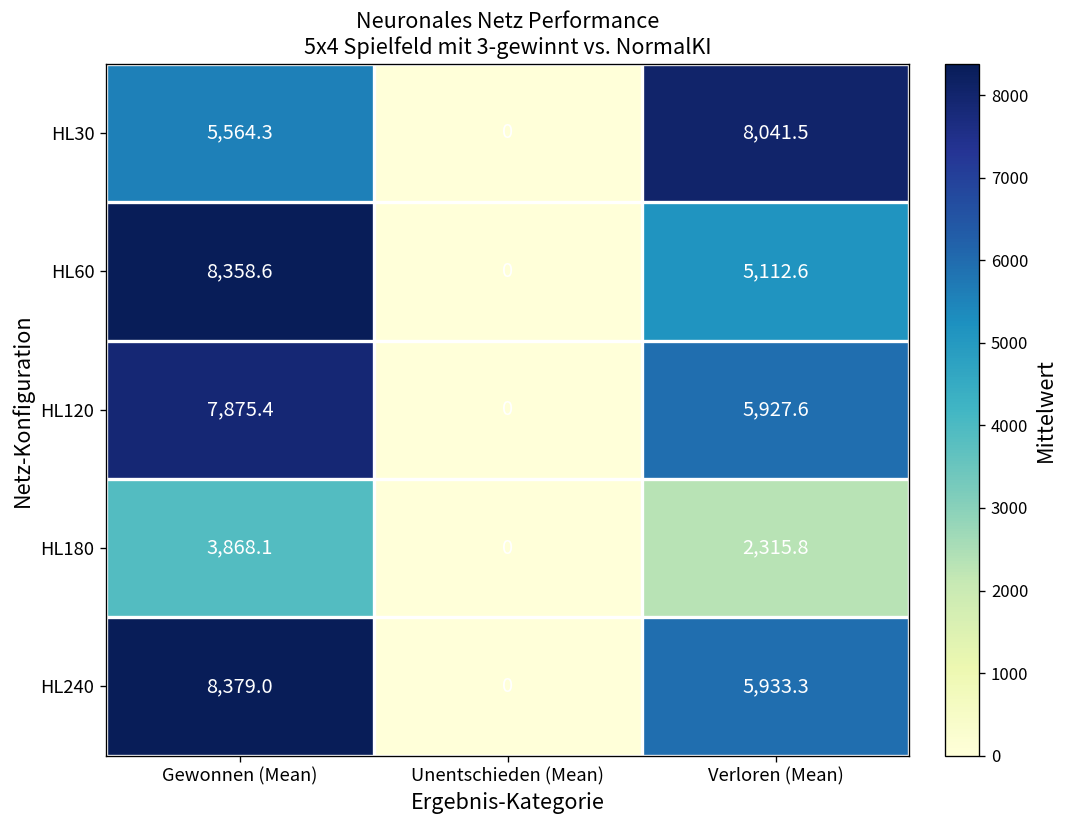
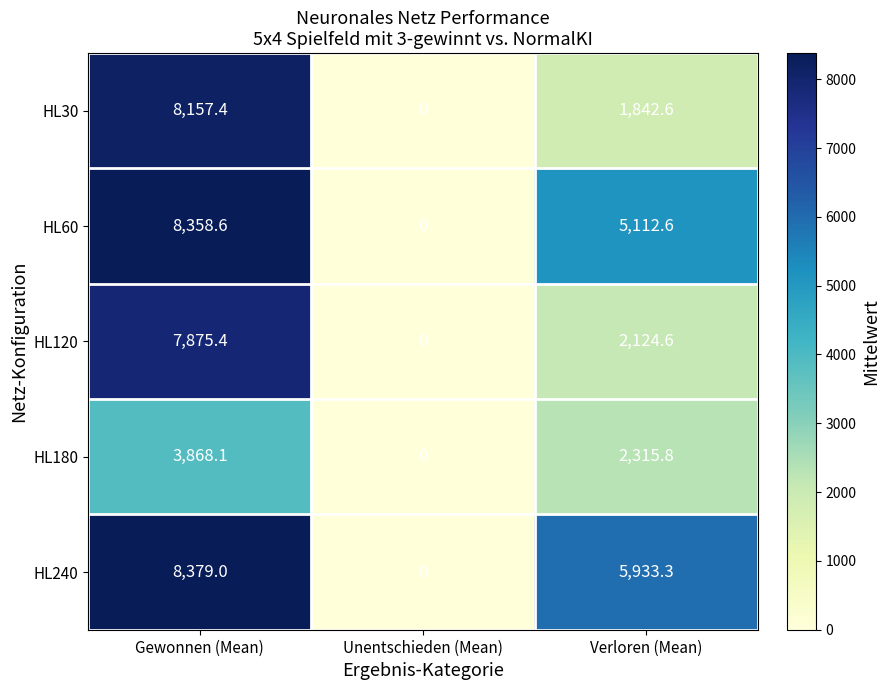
HL30, Gewonnen (Mean): 5,564.3 -> 8,157.4
HL30, Verloren (Mean): 8,041.5 -> 1,842.6
HL120, Verloren (Mean): 5,927.6 -> 2,124.6
